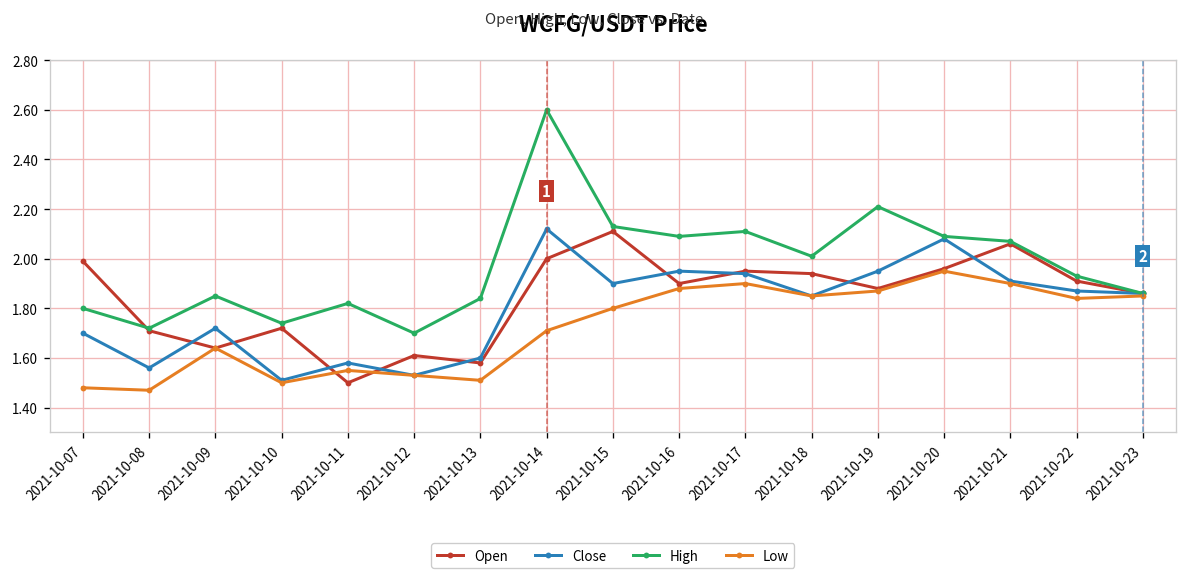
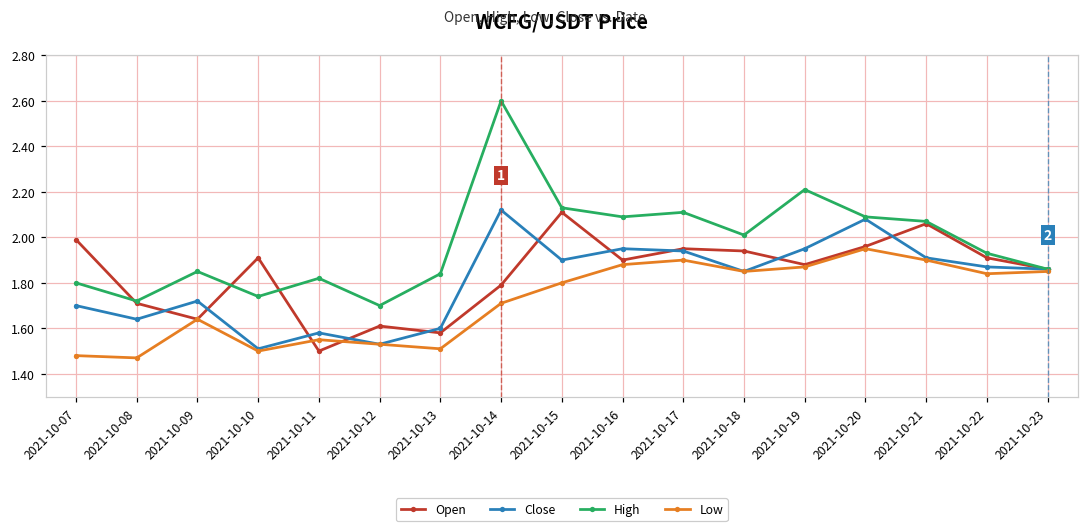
Close, 2021-10-08: 1.56 -> 1.64
Open, 2021-10-10: 1.72 -> 1.91
Open, 2021-10-14: 2.00 -> 1.79
